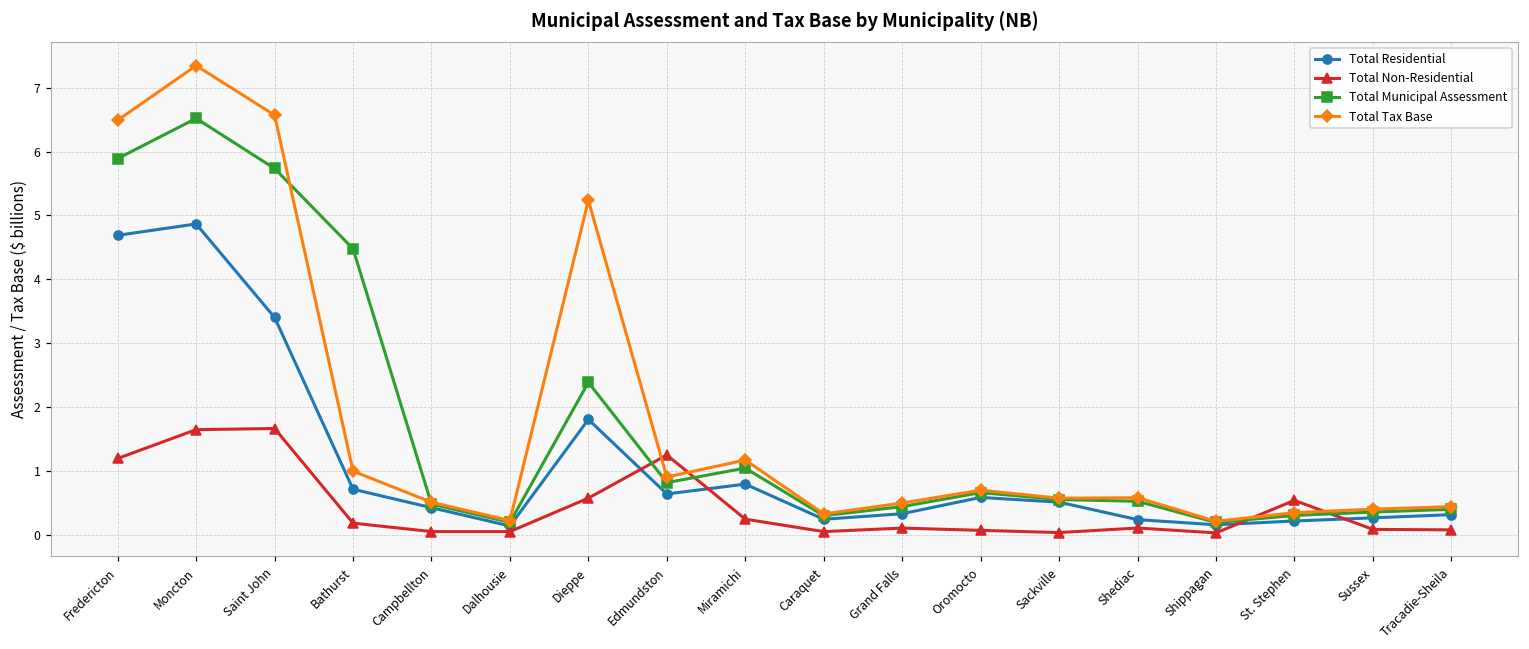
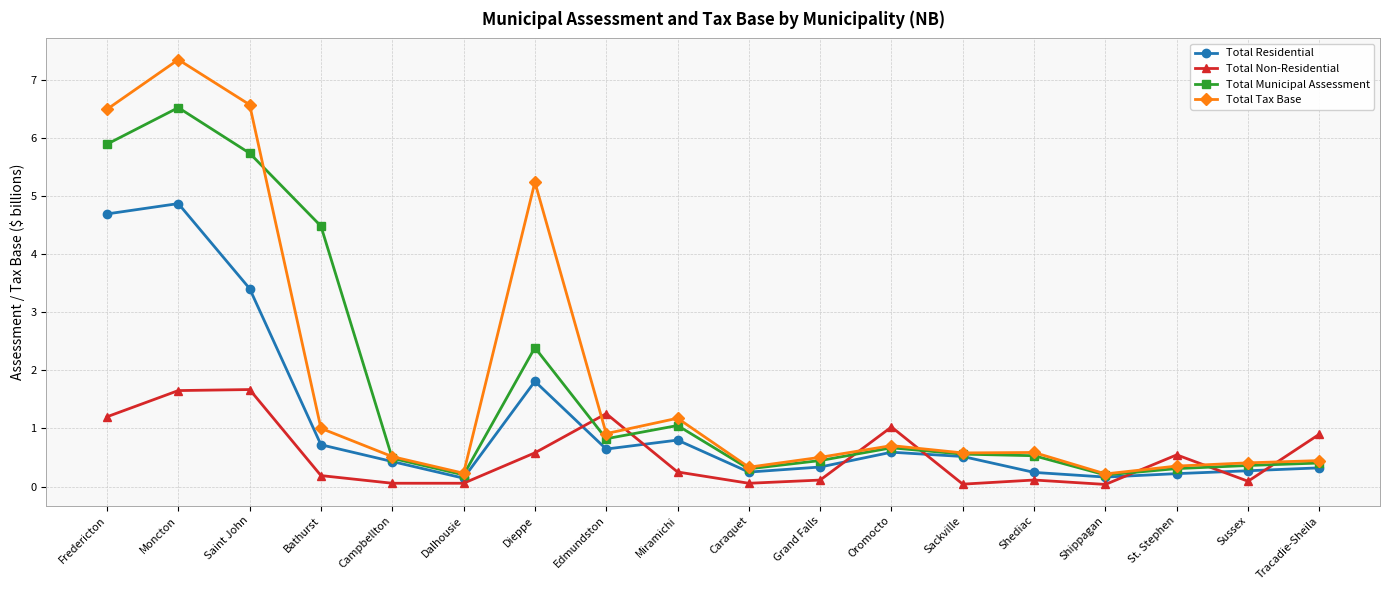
Total Non-Residential, Oromocto: 0.1 -> 1.0
Total Non-Residential, Tracadie-Sheila: 0.1 -> 0.9
